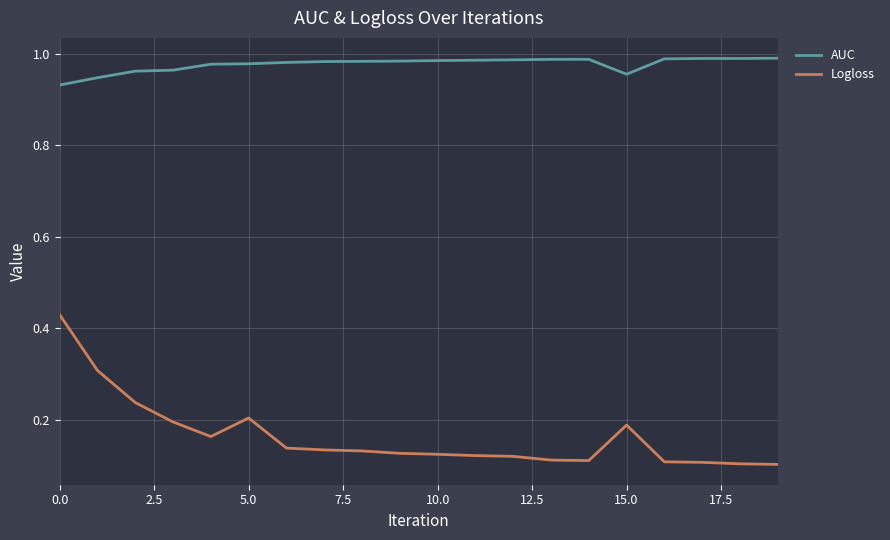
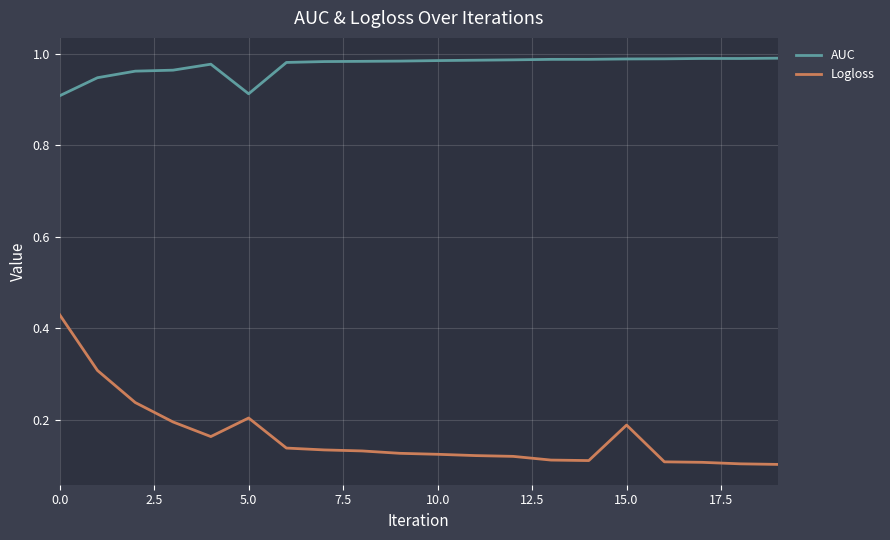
AUC, 0.0: 0.93 -> 0.91
AUC, 5.0: 0.98 -> 0.91
AUC, 15.0: 0.95 -> 0.99
